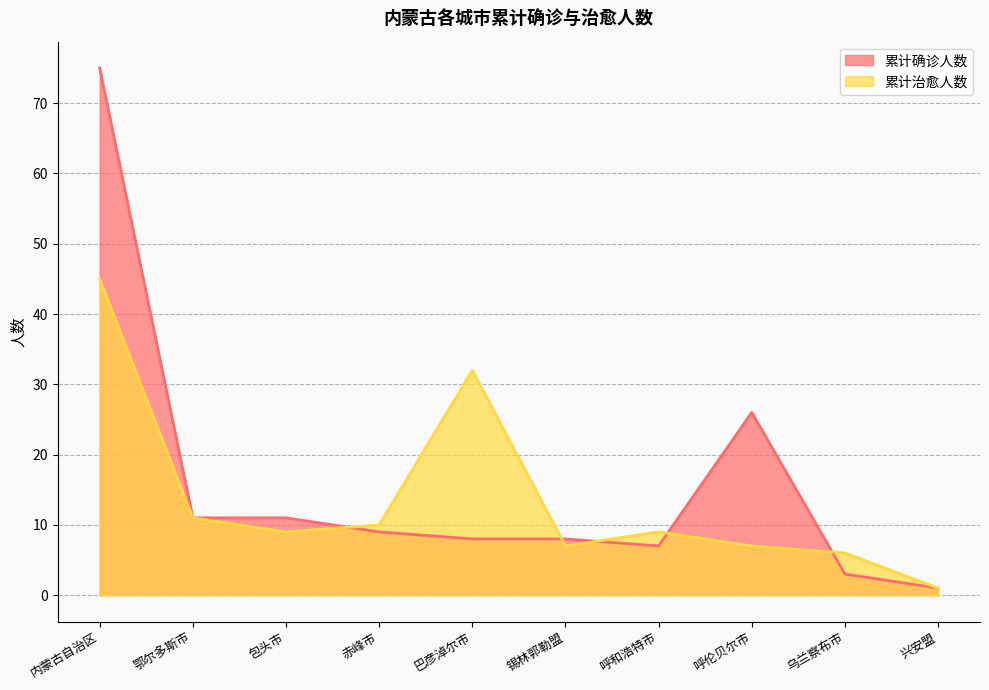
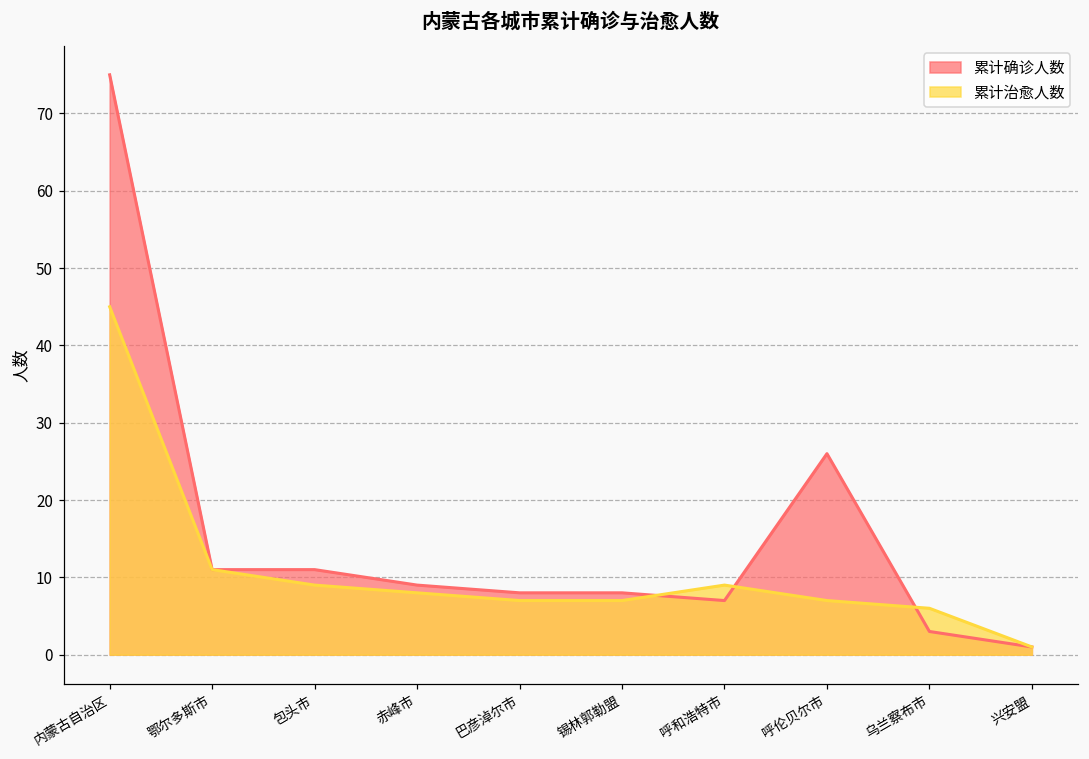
累计治愈人数, 赤峰市: 10 -> 8
累计治愈人数, 巴彦淖尔市: 32 -> 7
